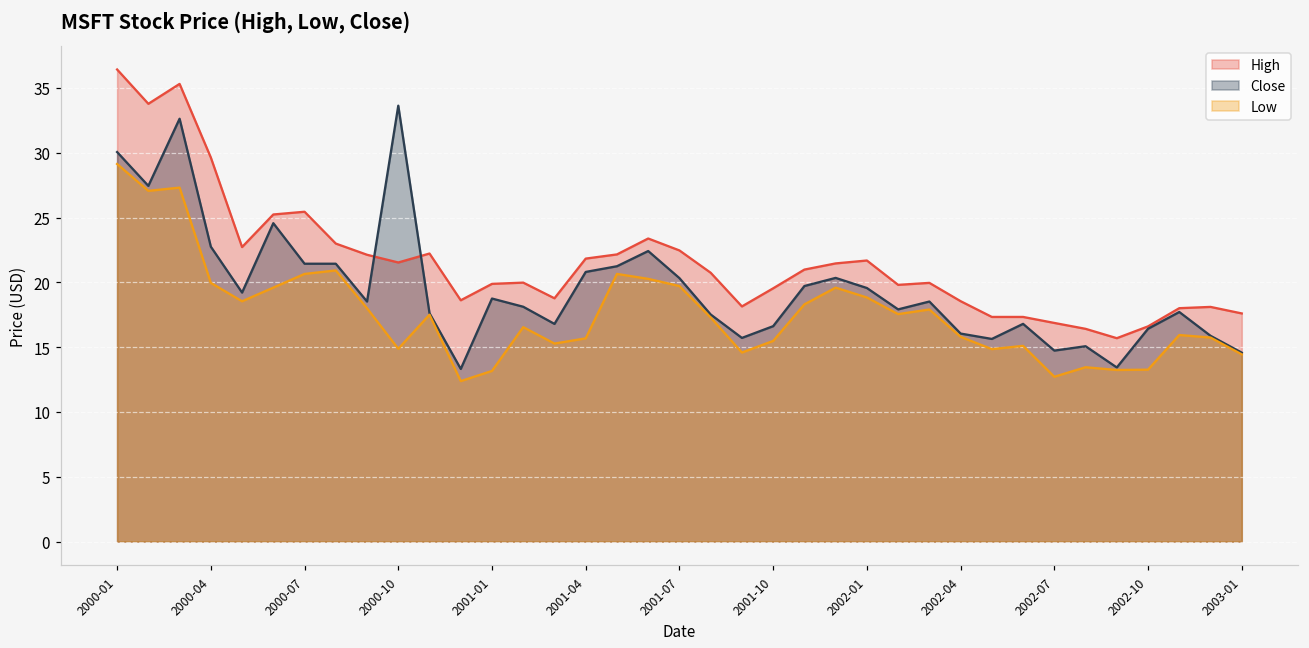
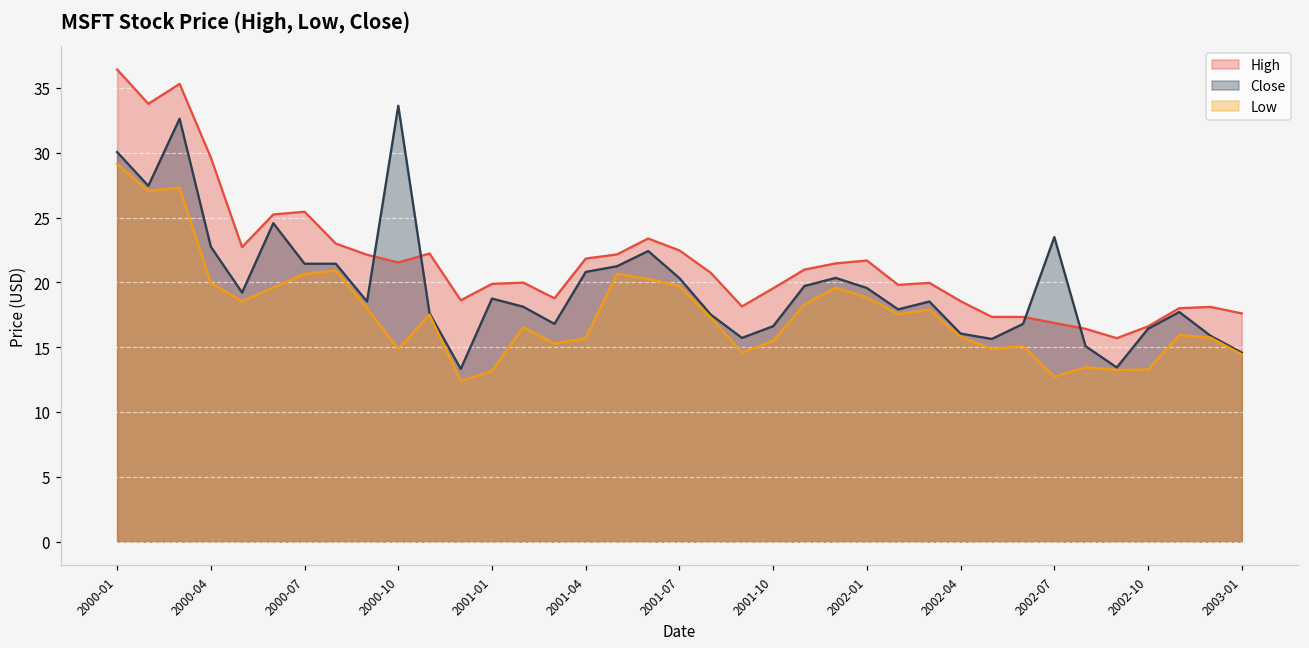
Close, 2002-07: 14.7 -> 23.5
